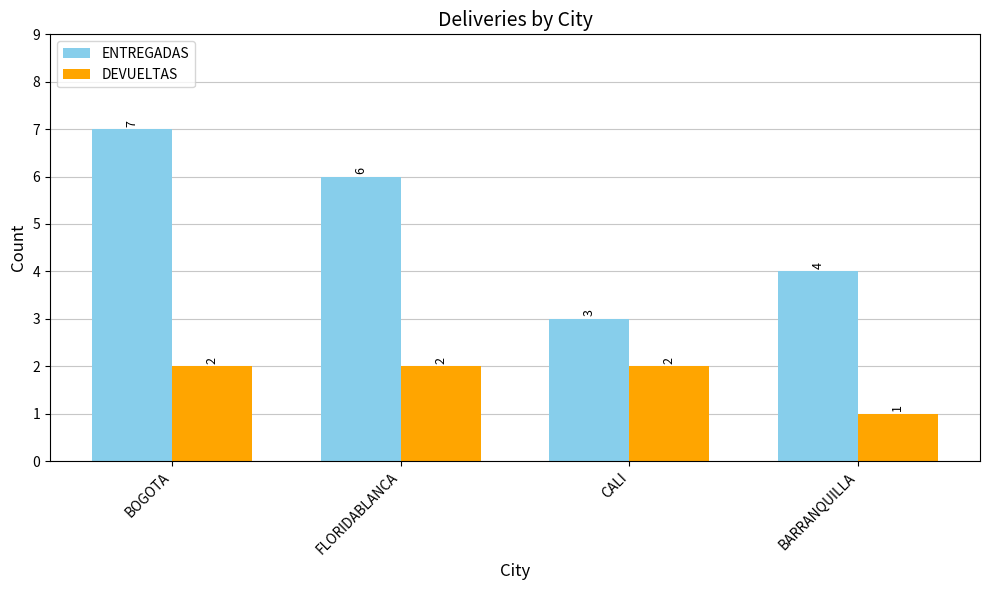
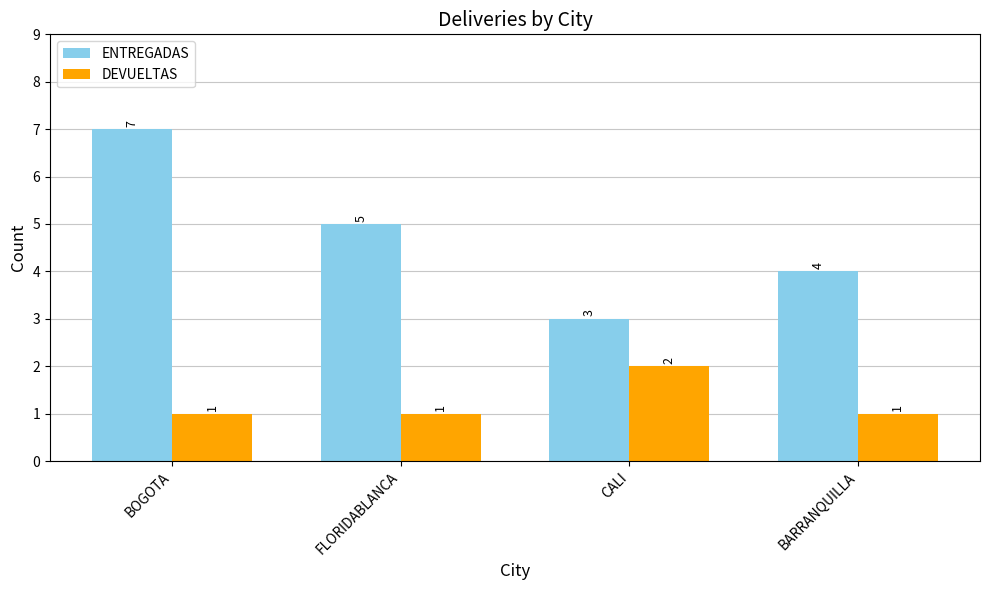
DEVUELTAS, BOGOTA: 2 -> 1
ENTREGADAS, FLORIDABLANCA: 6 -> 5
DEVUELTAS, FLORIDABLANCA: 2 -> 1
